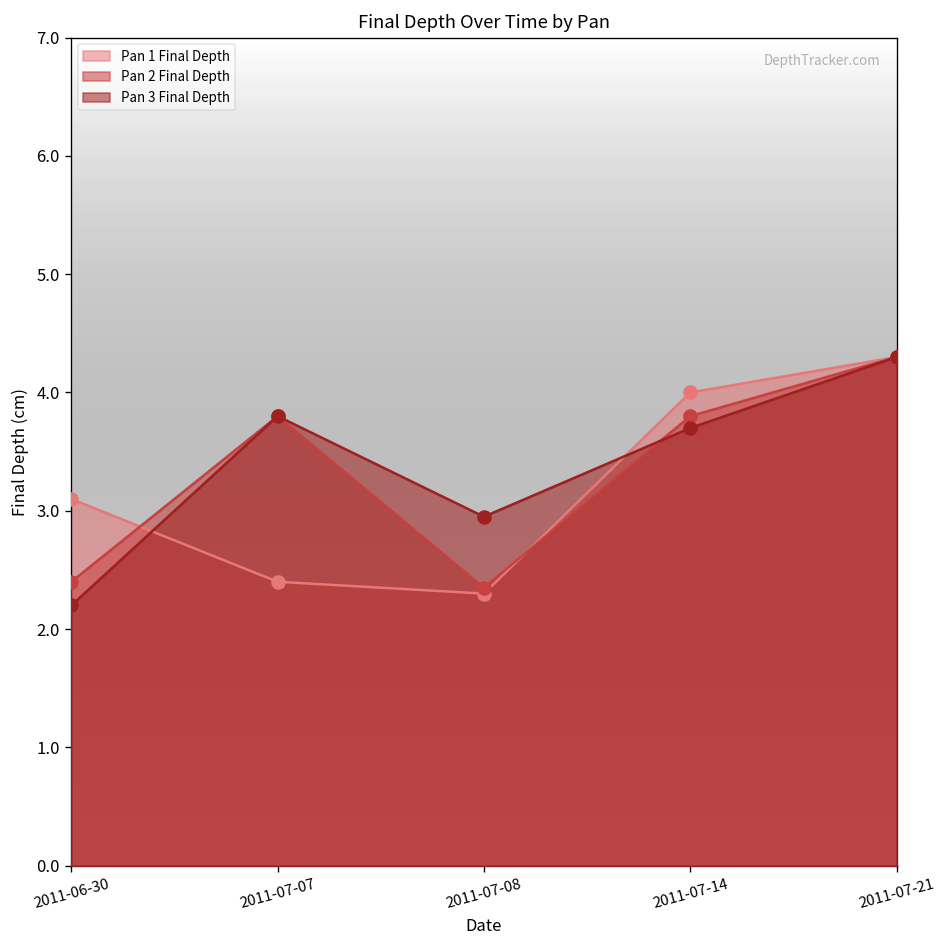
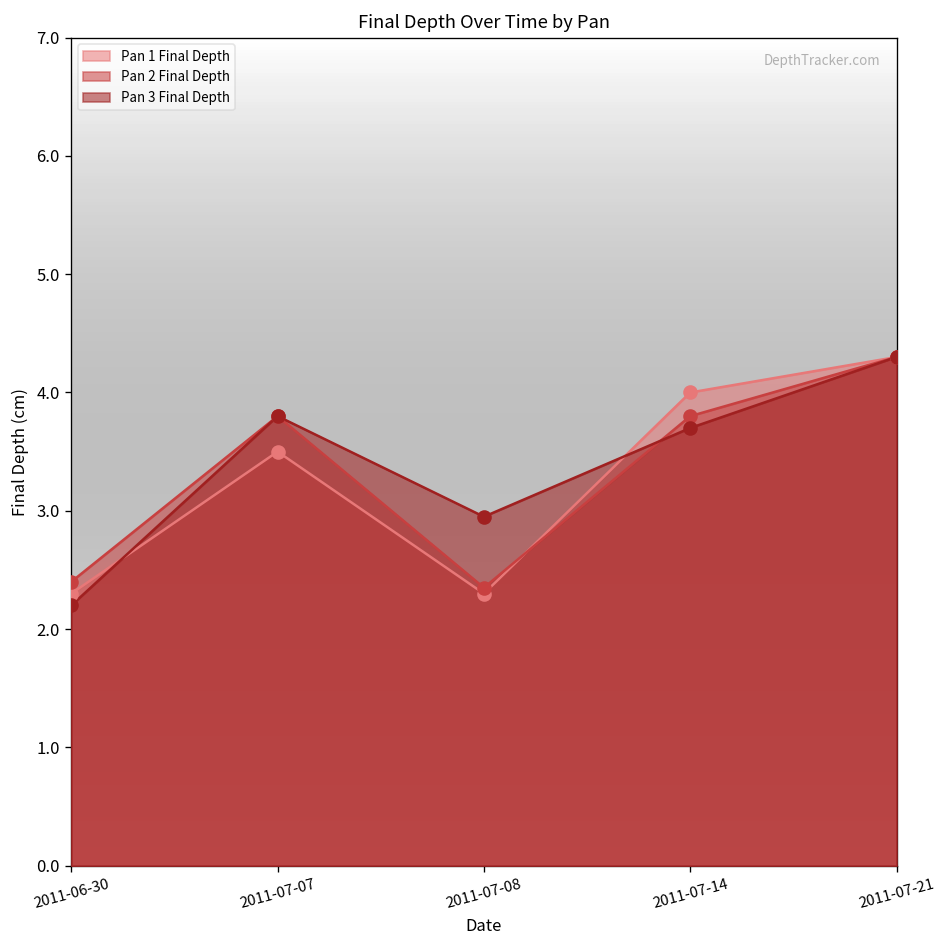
Pan 1 Final Depth, 2011-06-30: 3.1 -> 2.3
Pan 1 Final Depth, 2011-07-07: 2.4 -> 3.5
